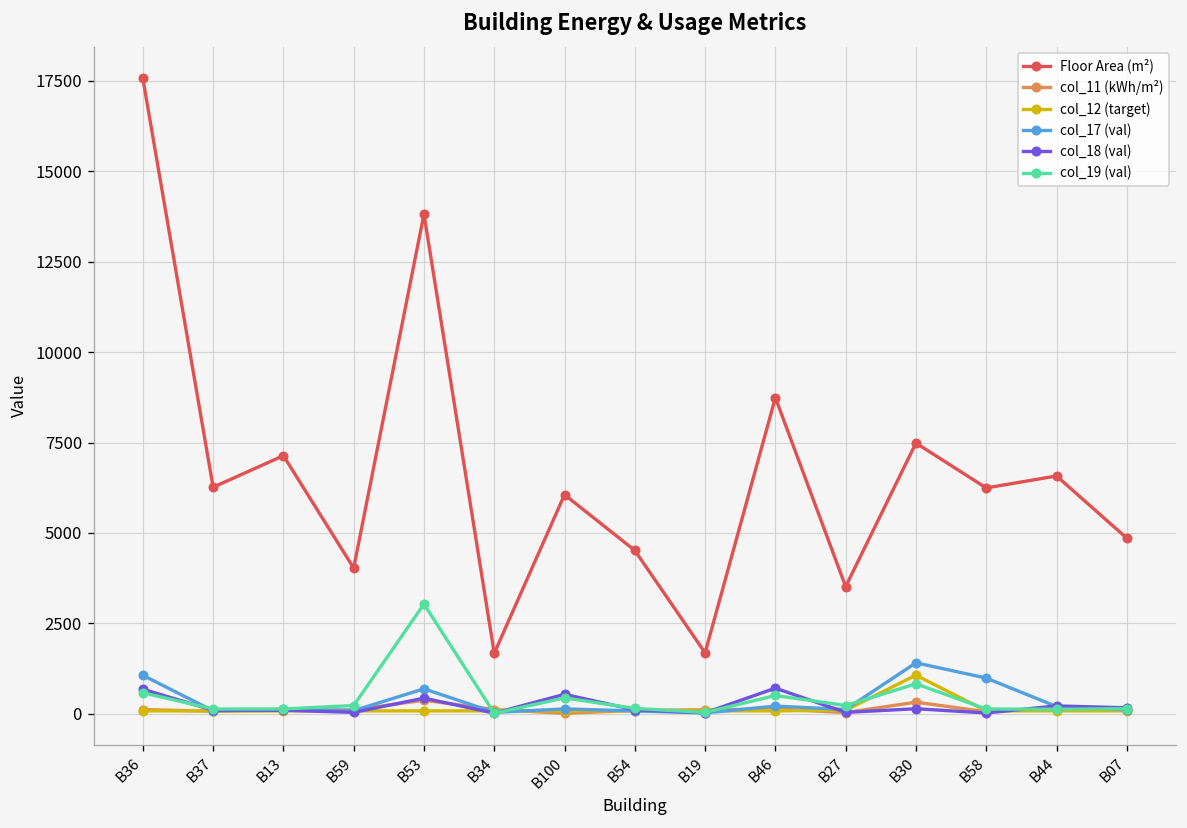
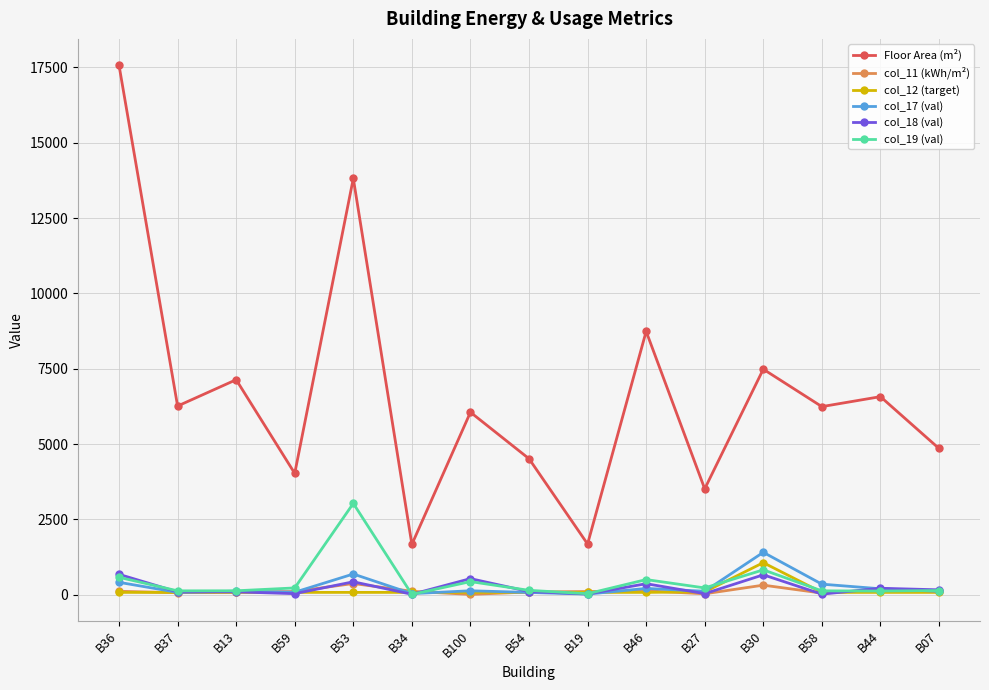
col_17 (val), B36: 1100 -> 400
col_18 (val), B46: 700 -> 400
col_18 (val), B30: 100 -> 700
col_17 (val), B58: 1000 -> 400
